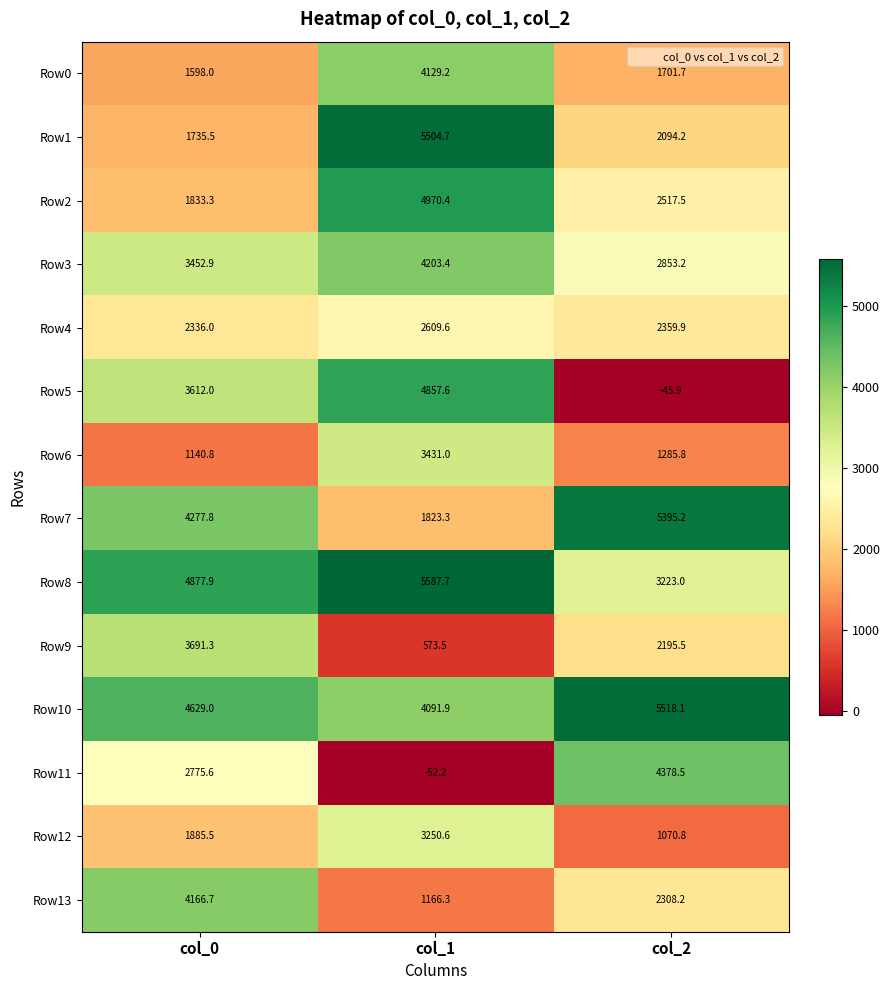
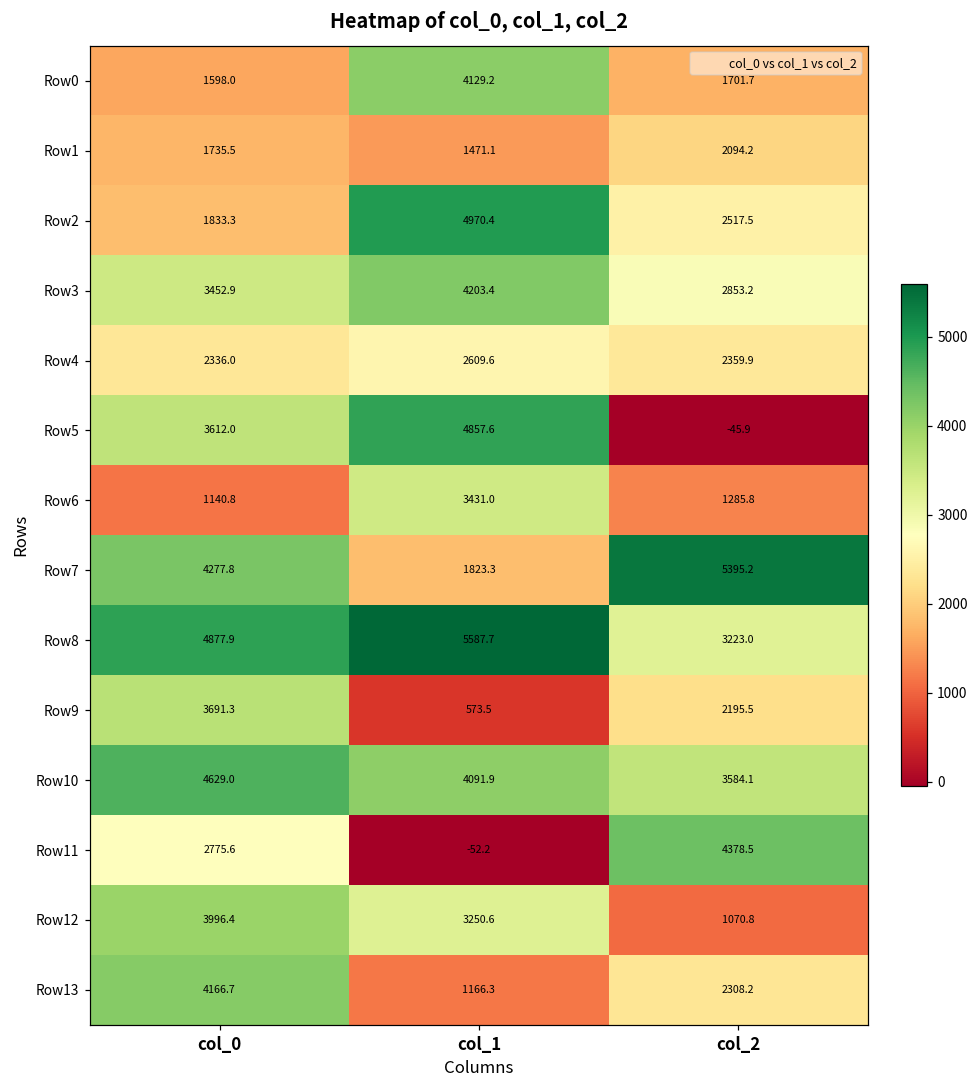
Row1, col_1: 5504.7 -> 1471.1
Row10, col_2: 5518.1 -> 3584.1
Row12, col_0: 1885.5 -> 3996.4
